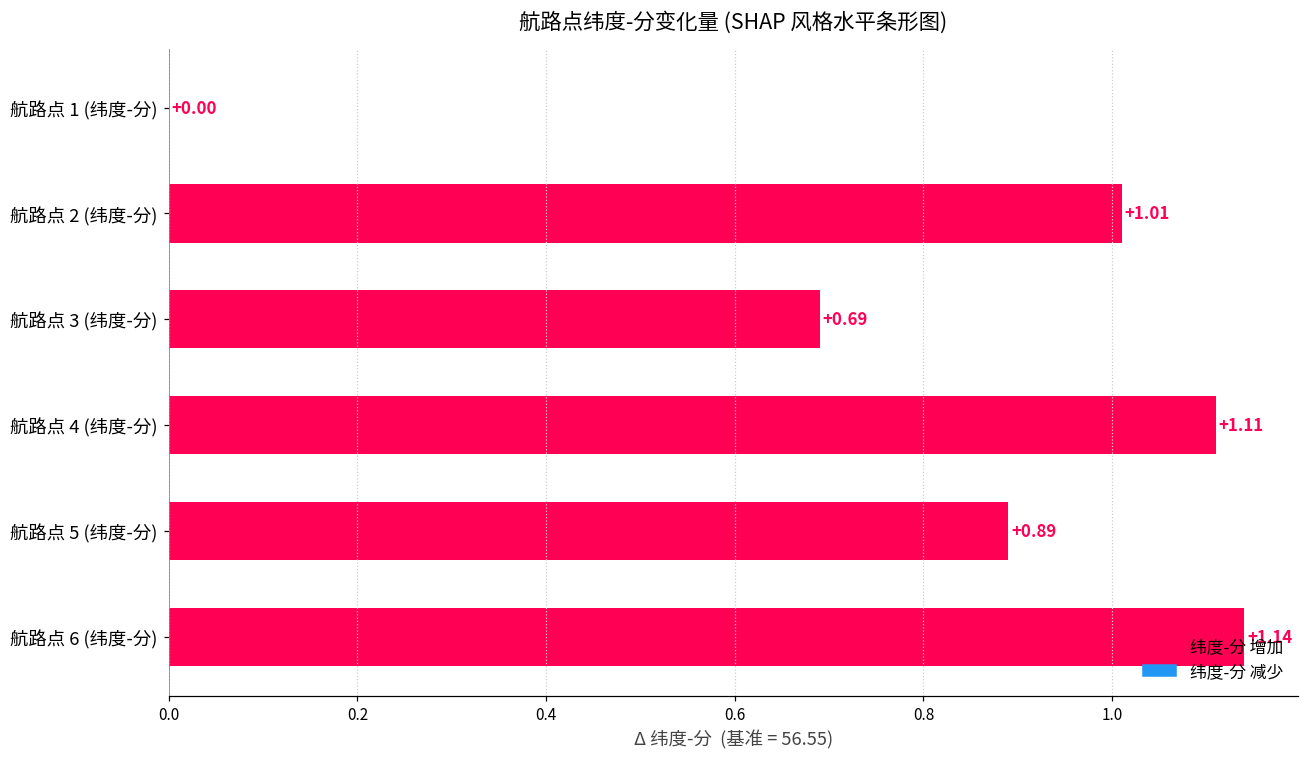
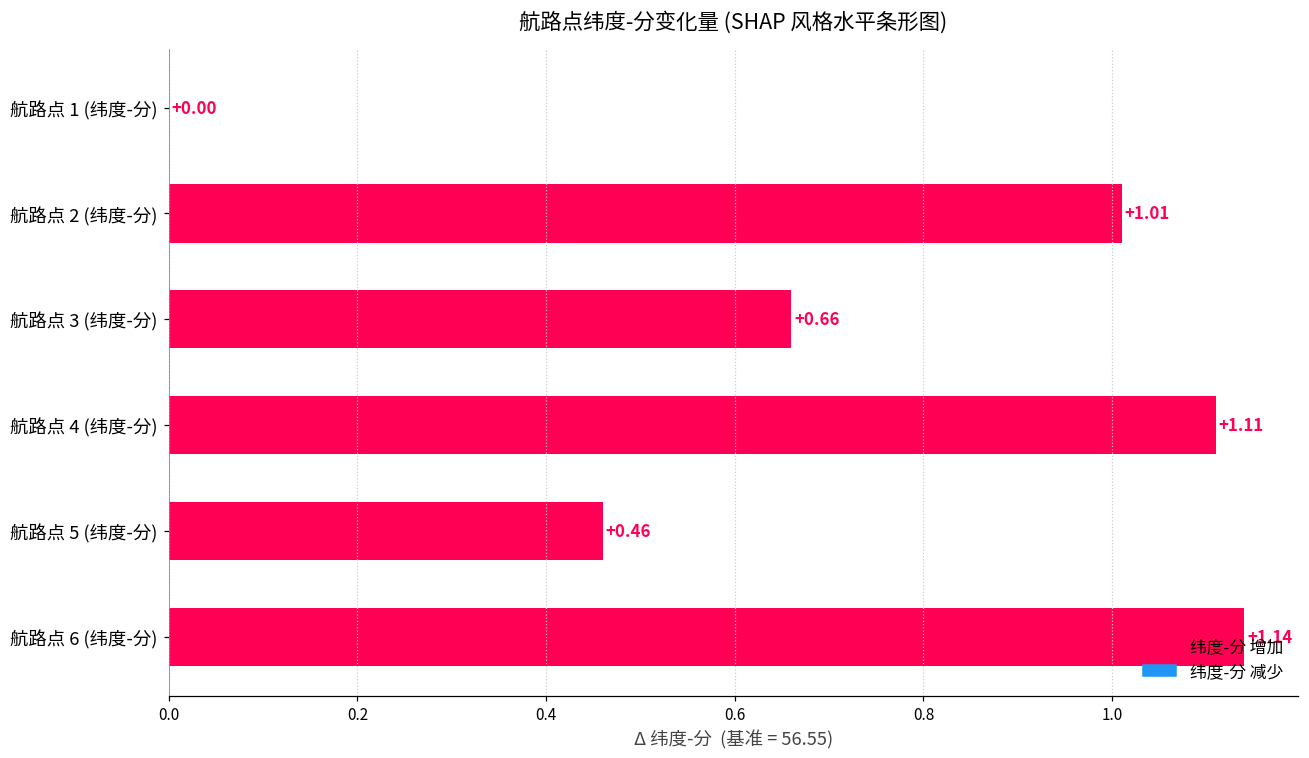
航路点 3 (纬度-分): +0.69 -> +0.66
航路点 5 (纬度-分): +0.89 -> +0.46
